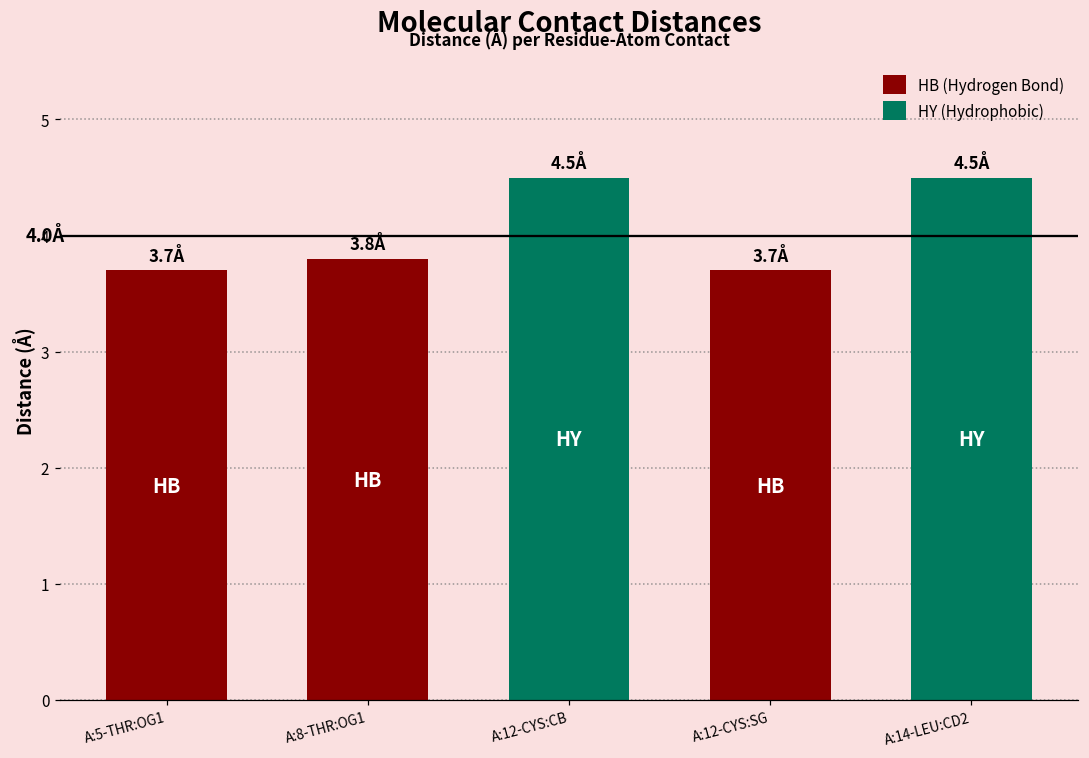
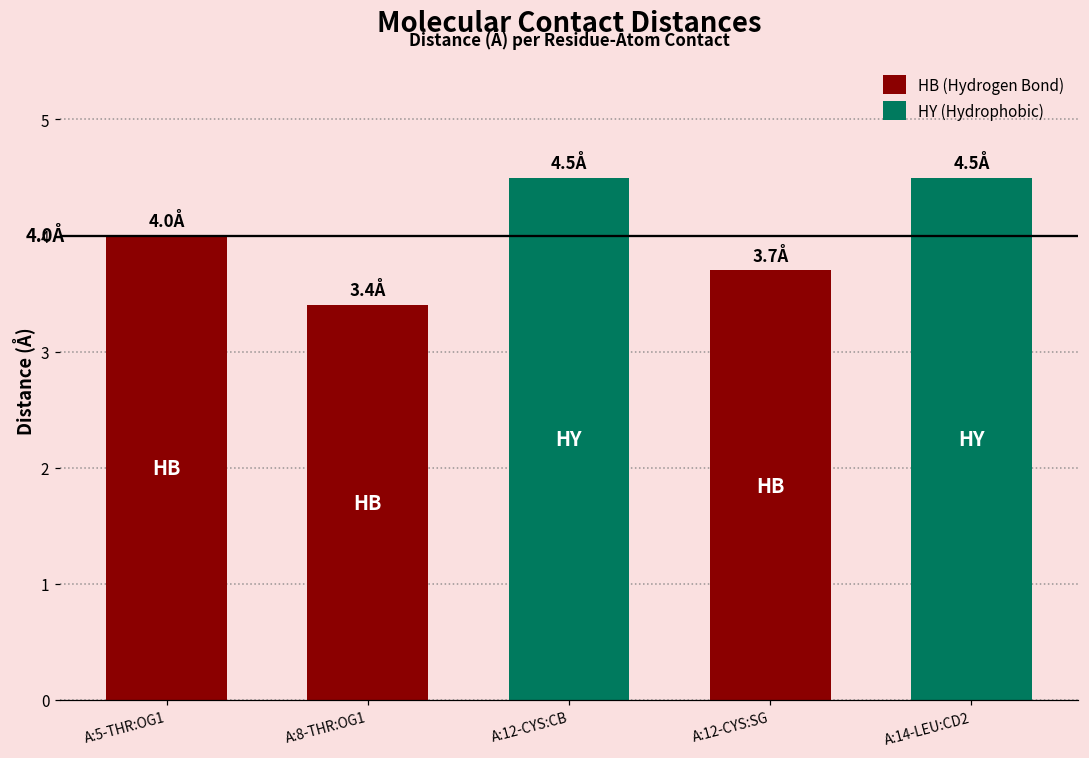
A:5-THR:OG1: 3.7Å -> 4.0Å
A:8-THR:OG1: 3.8Å -> 3.4Å
